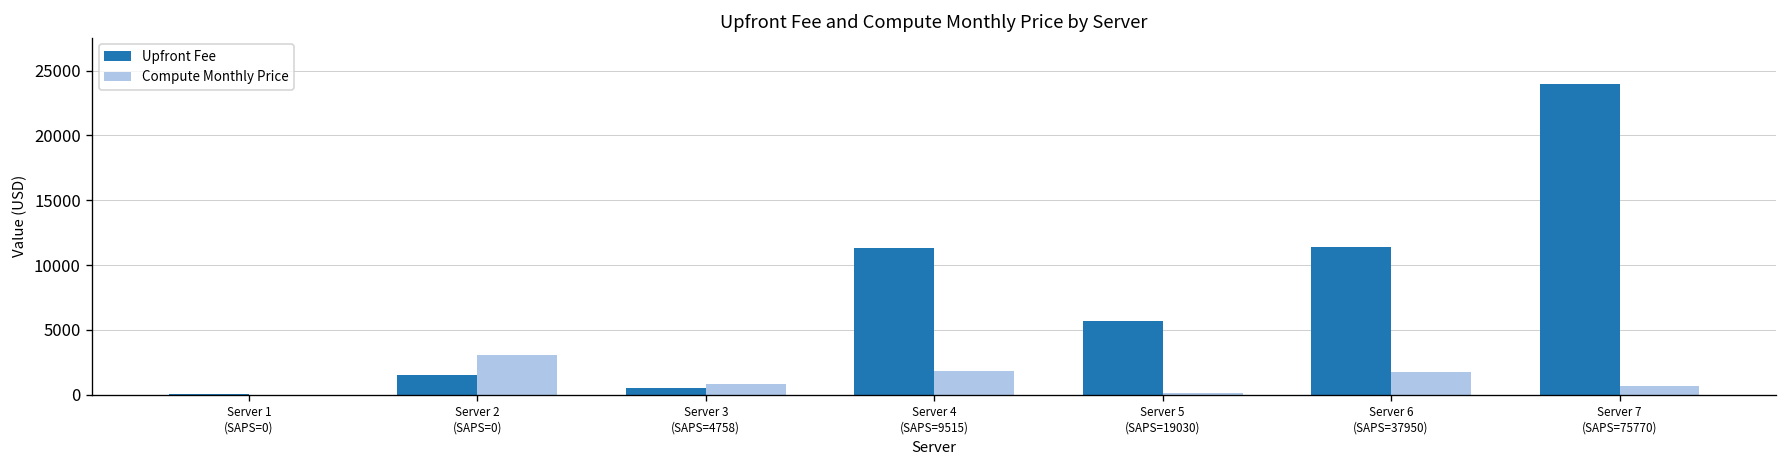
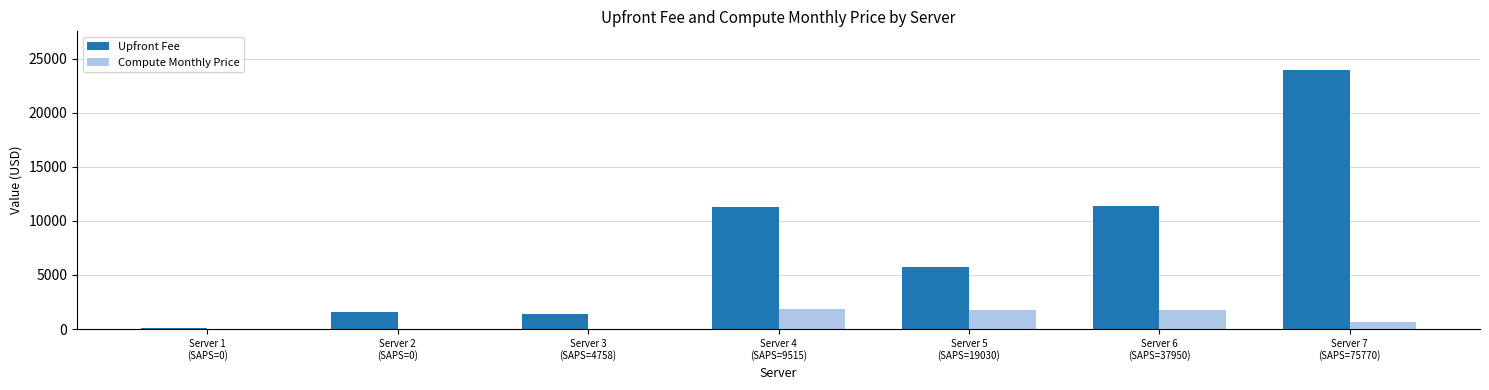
Compute Monthly Price, Server 2 (SAPS=0): 3100 -> 0
Upfront Fee, Server 3 (SAPS=4758): 500 -> 1400
Compute Monthly Price, Server 3 (SAPS=4758): 800 -> 0
Compute Monthly Price, Server 5 (SAPS=19030): 200 -> 1800
